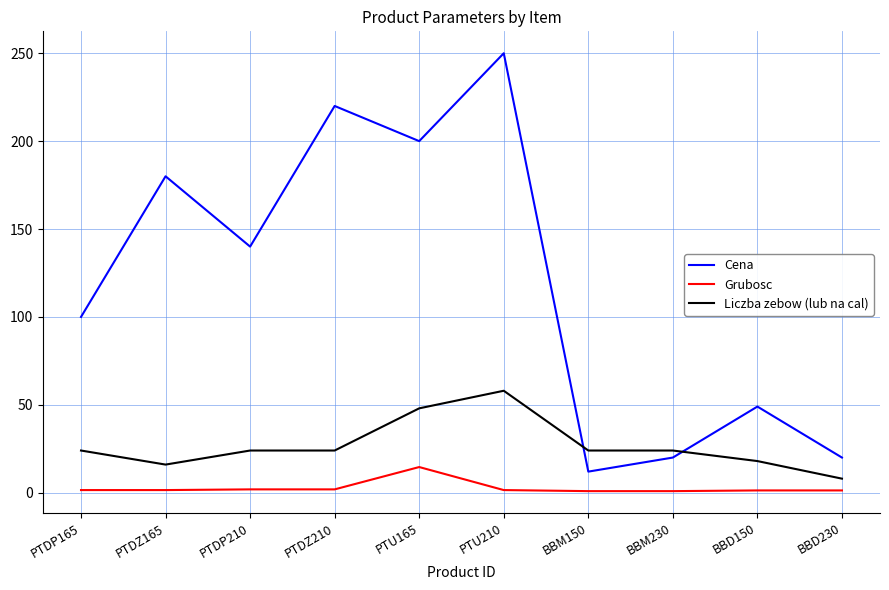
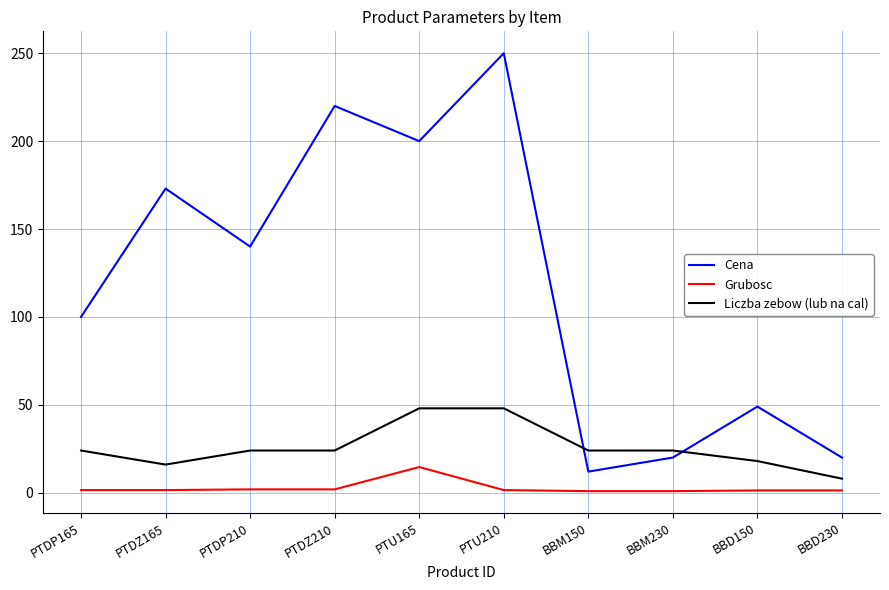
Cena, PTDZ165: 180 -> 173
Liczba zebow (lub na cal), PTU210: 58 -> 48
